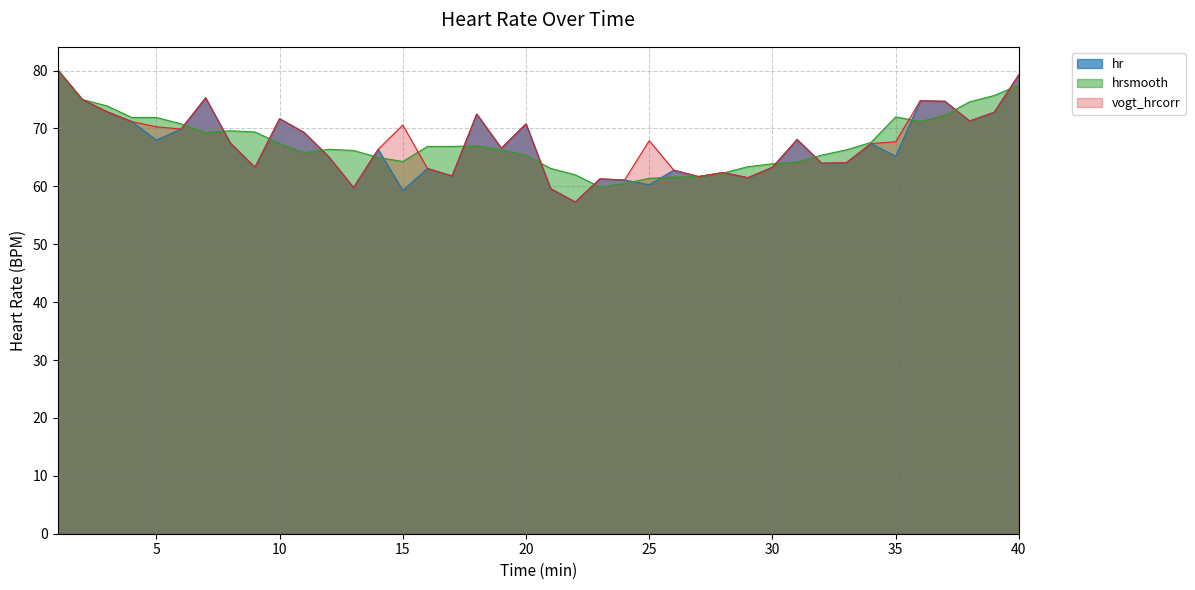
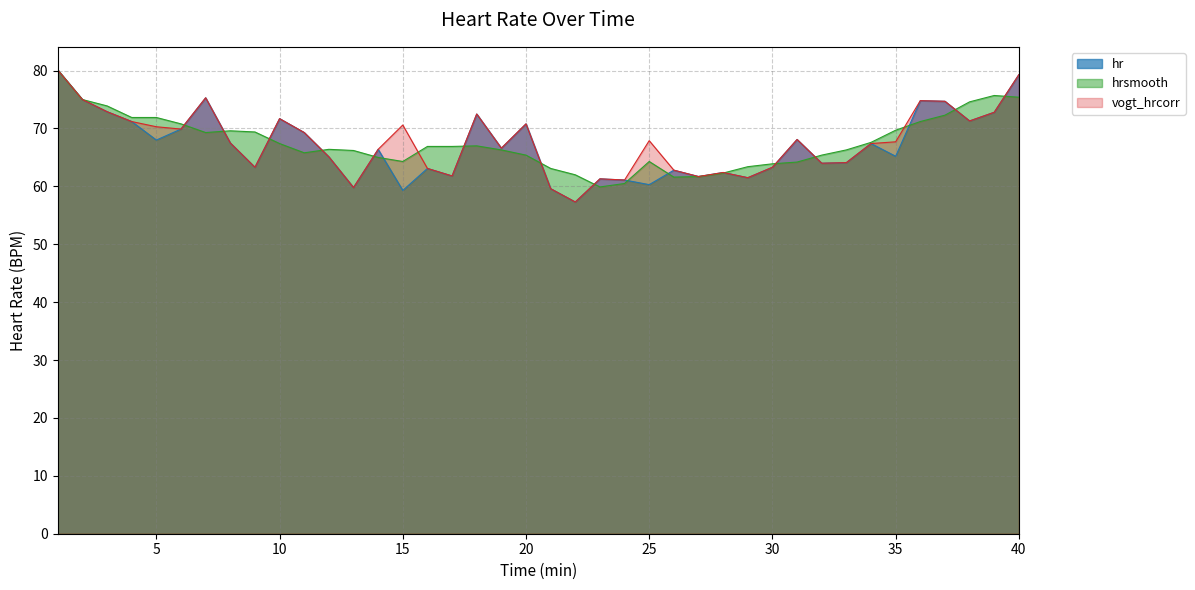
hrsmooth, 25: 61 -> 64
hrsmooth, 35: 72 -> 70
hrsmooth, 40: 78 -> 75
